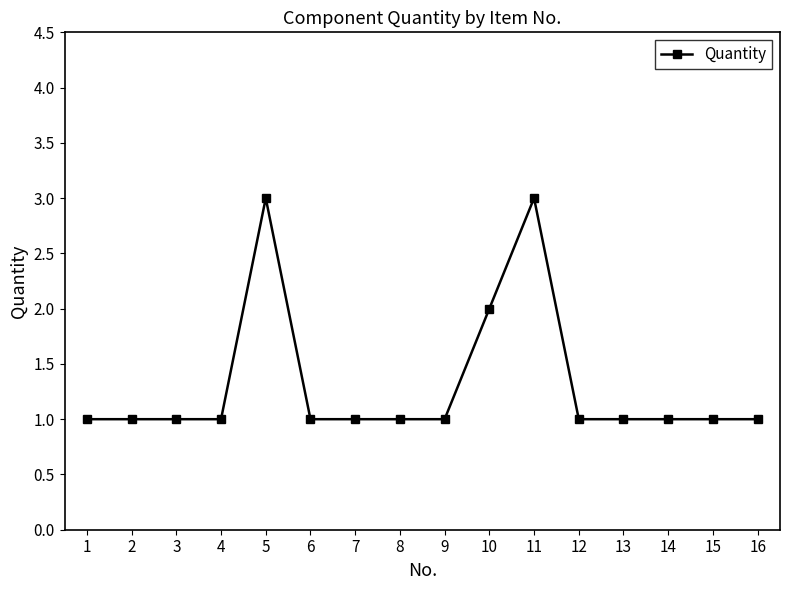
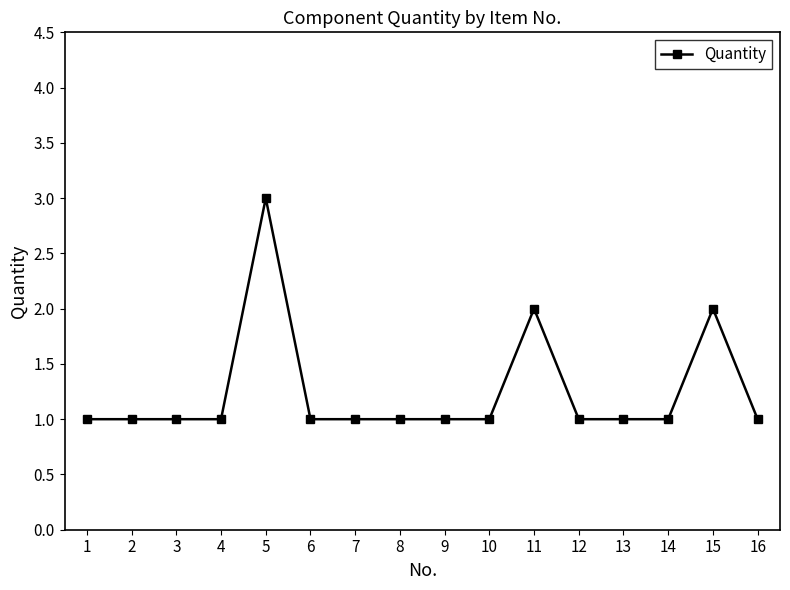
10: 2 -> 1
11: 3 -> 2
15: 1 -> 2
